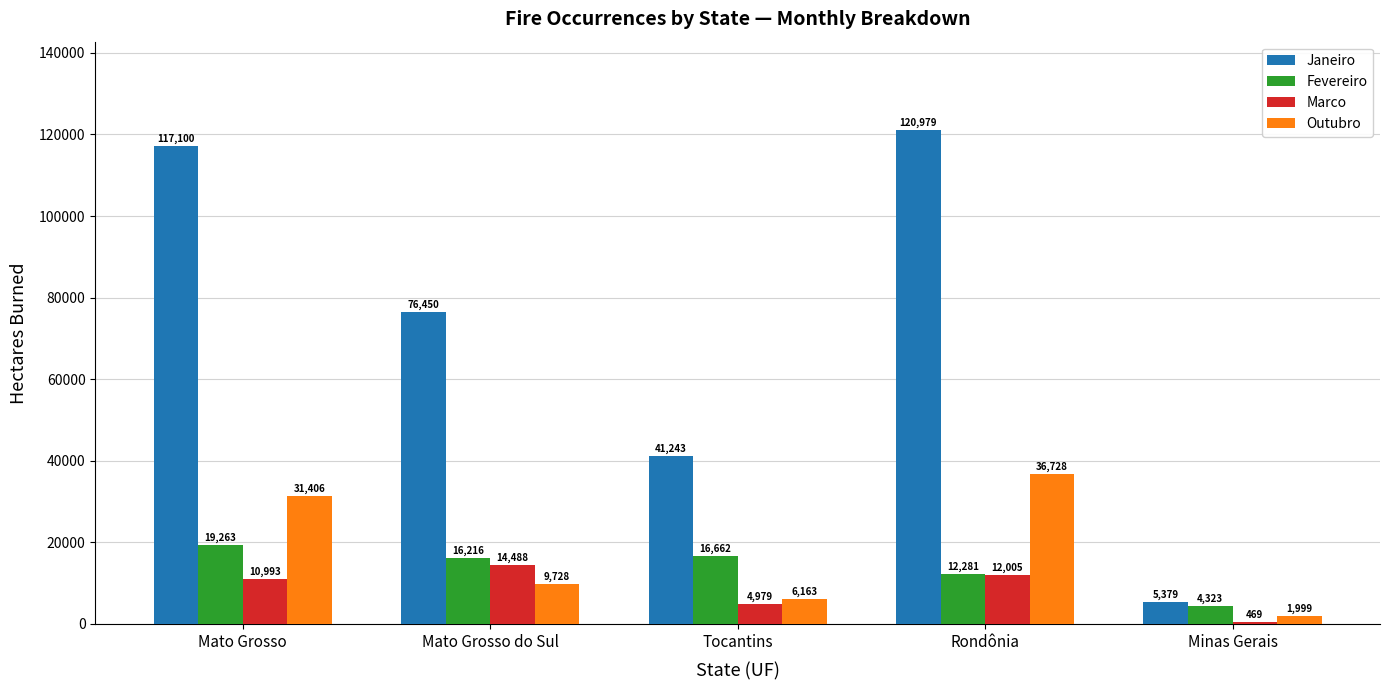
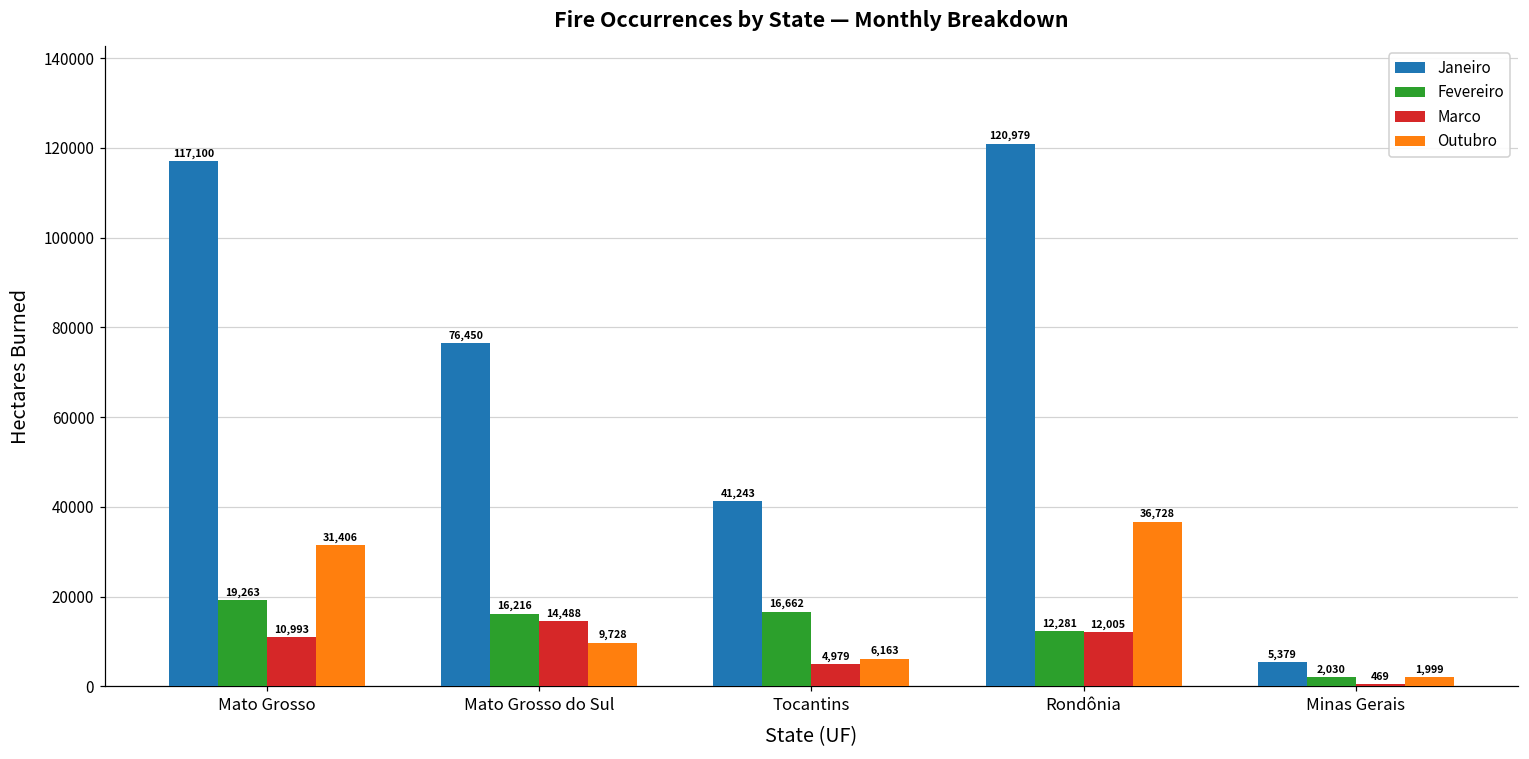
Fevereiro, Minas Gerais: 4,323 -> 2,030
